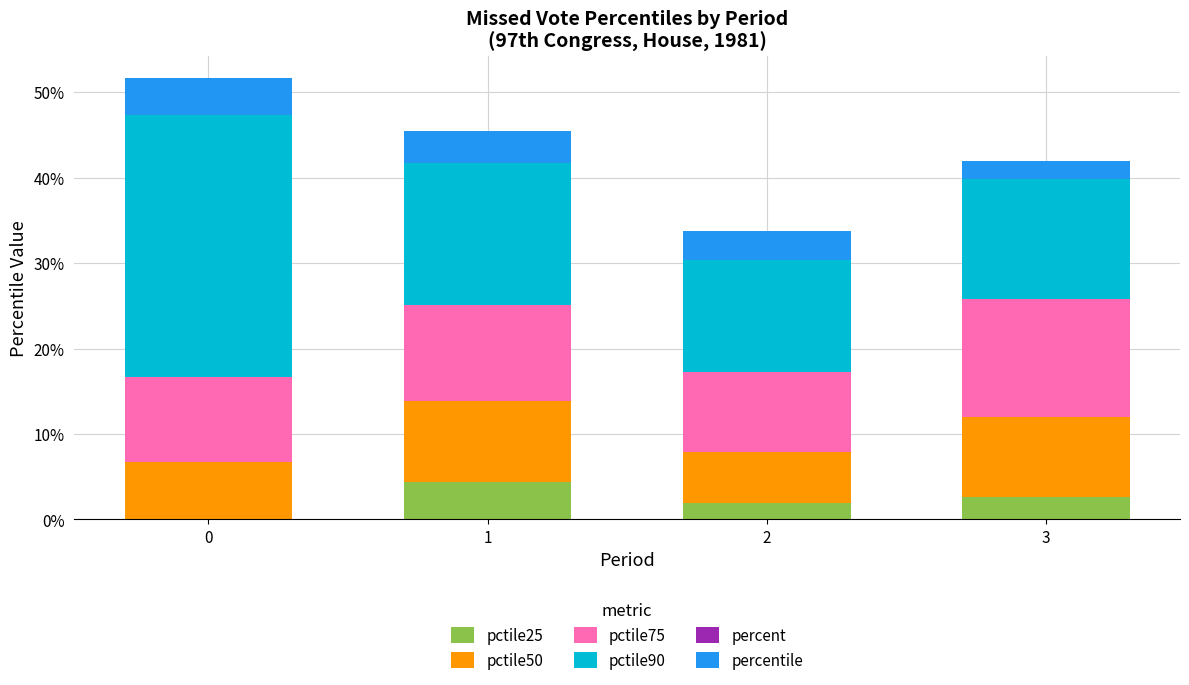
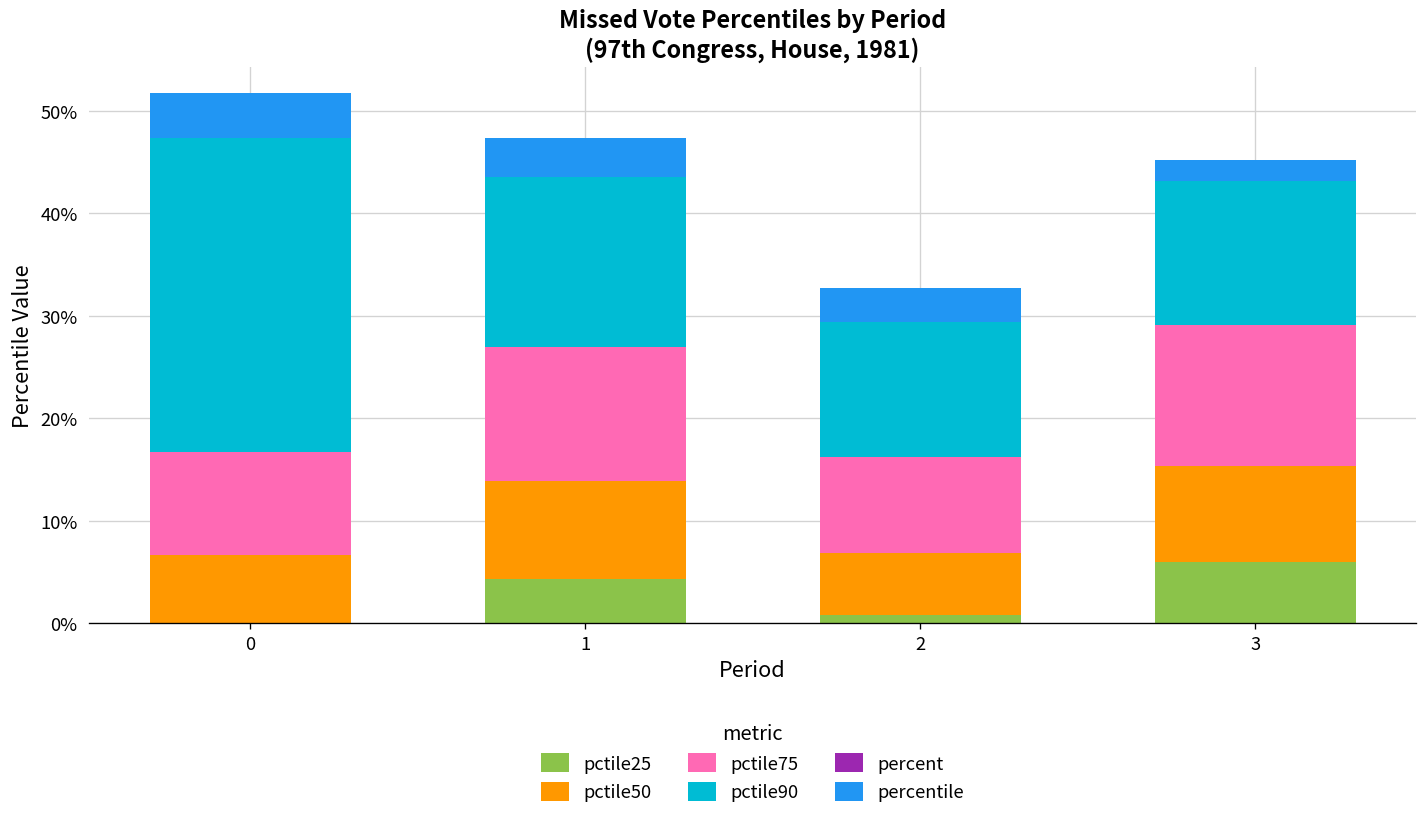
pctile75, 1: 11% -> 13%
pctile25, 2: 2% -> 1%
pctile25, 3: 3% -> 6%
